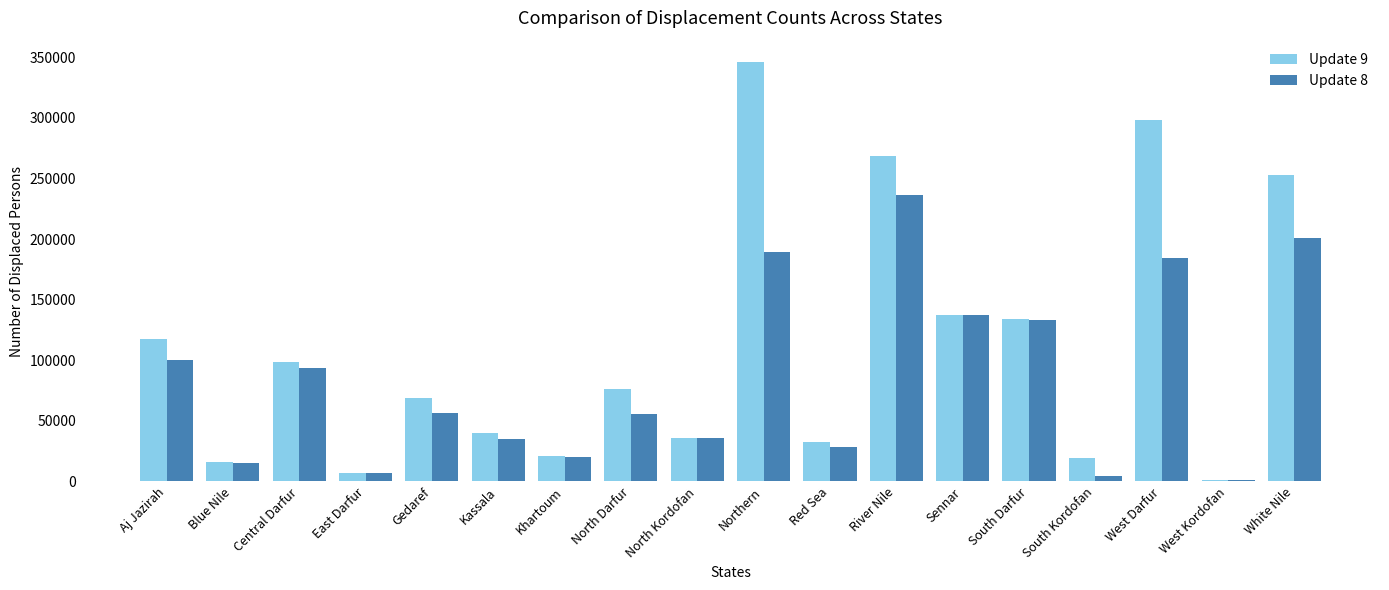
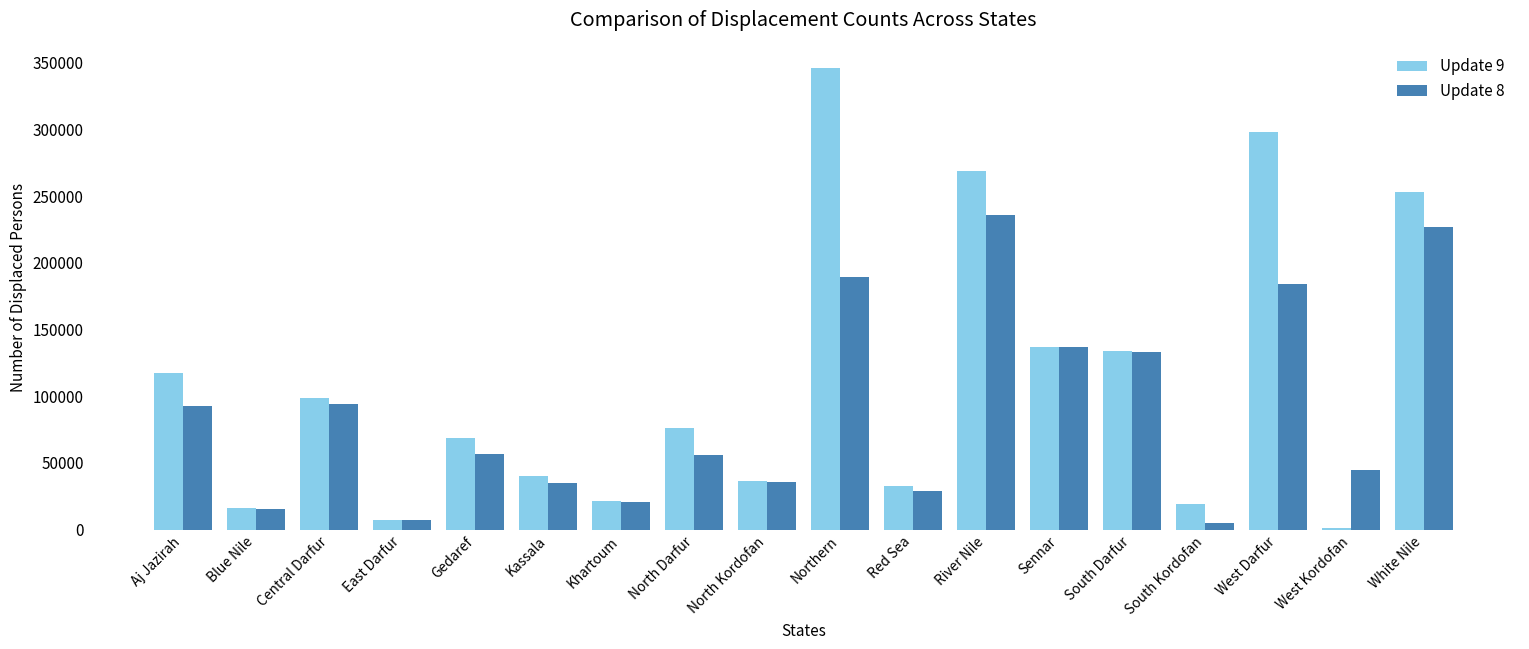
Update 8, Aj Jazirah: 101000 -> 93000
Update 8, West Kordofan: 1000 -> 45000
Update 8, White Nile: 201000 -> 227000
